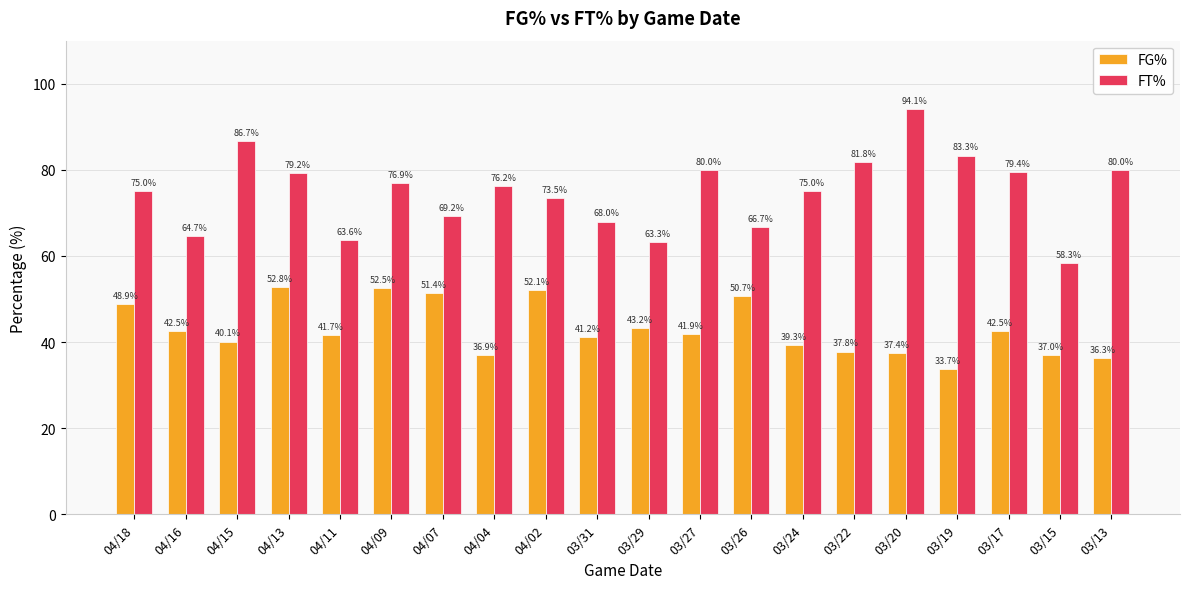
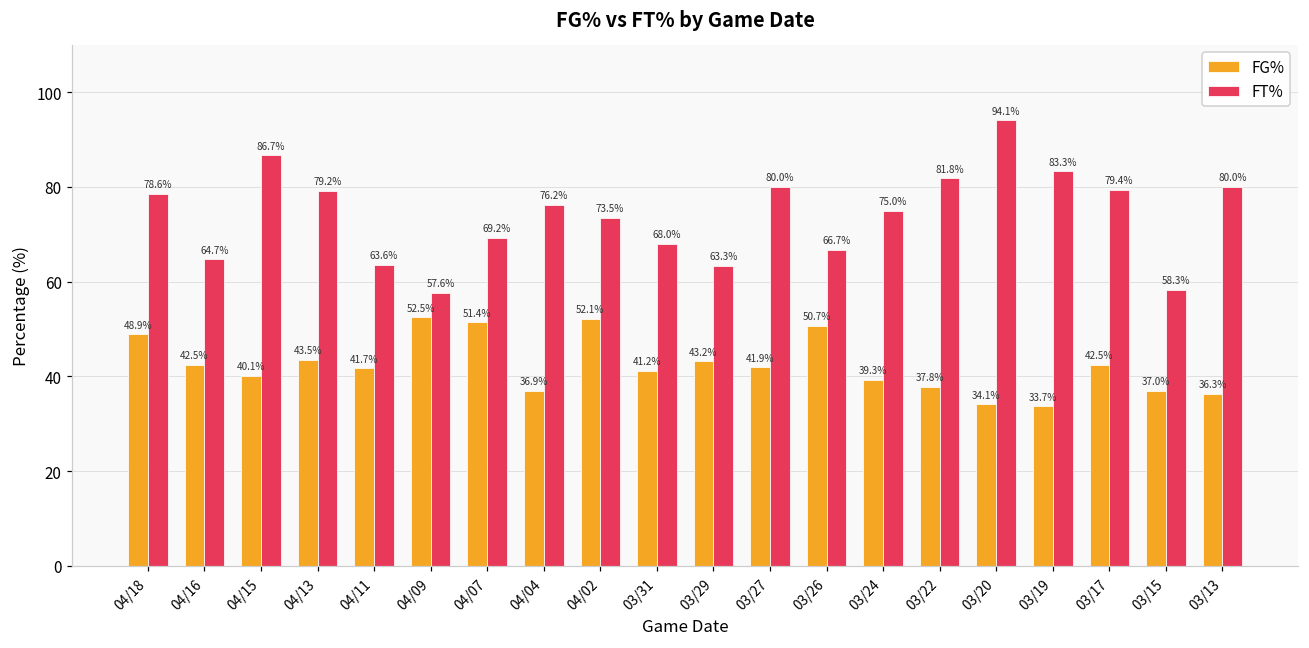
FT%, 04/18: 75.0% -> 78.6%
FG%, 04/13: 52.8% -> 43.5%
FT%, 04/09: 76.9% -> 57.6%
FG%, 03/20: 37.4% -> 34.1%
